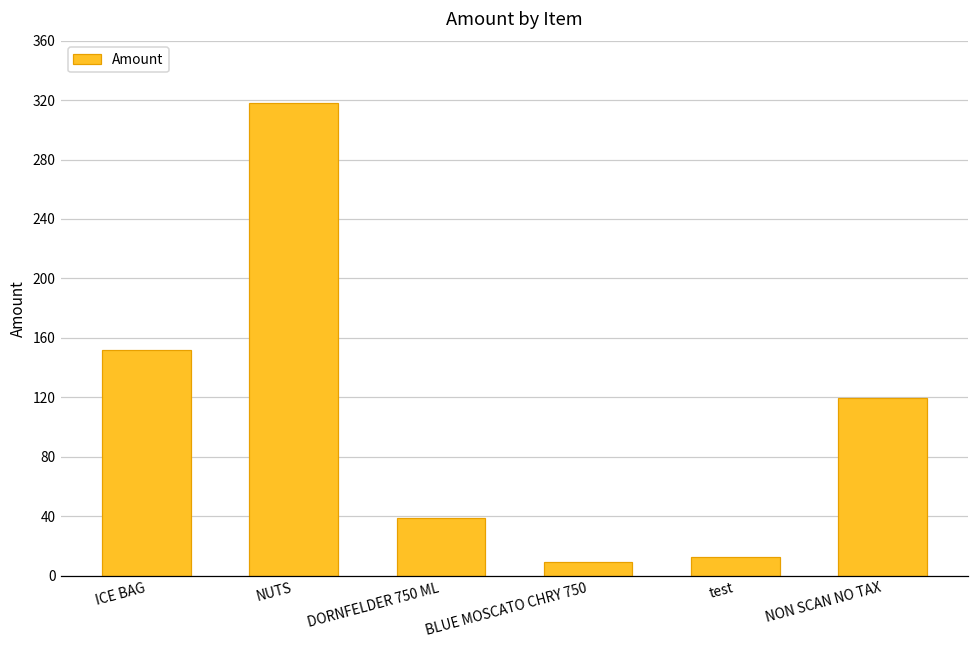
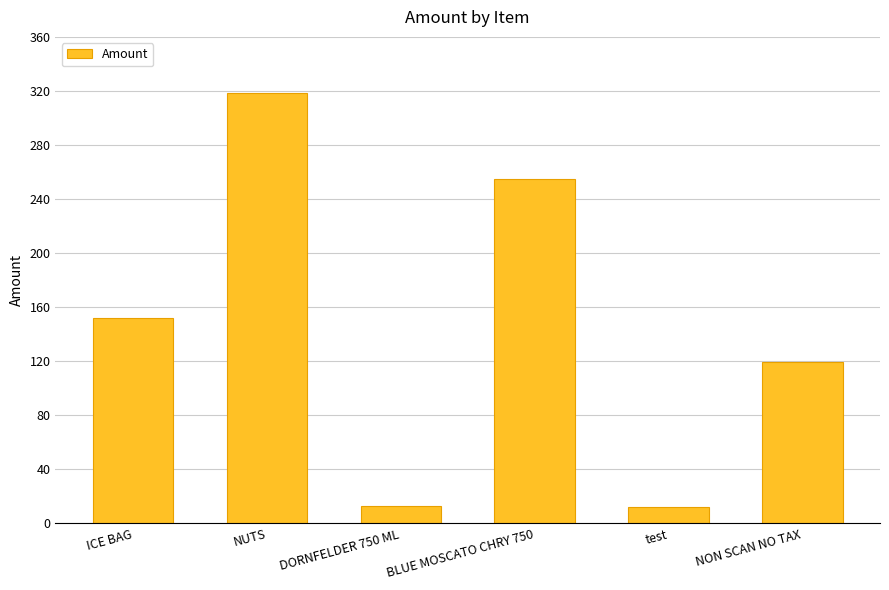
DORNFELDER 750 ML: 39 -> 13
BLUE MOSCATO CHRY 750: 9 -> 255
